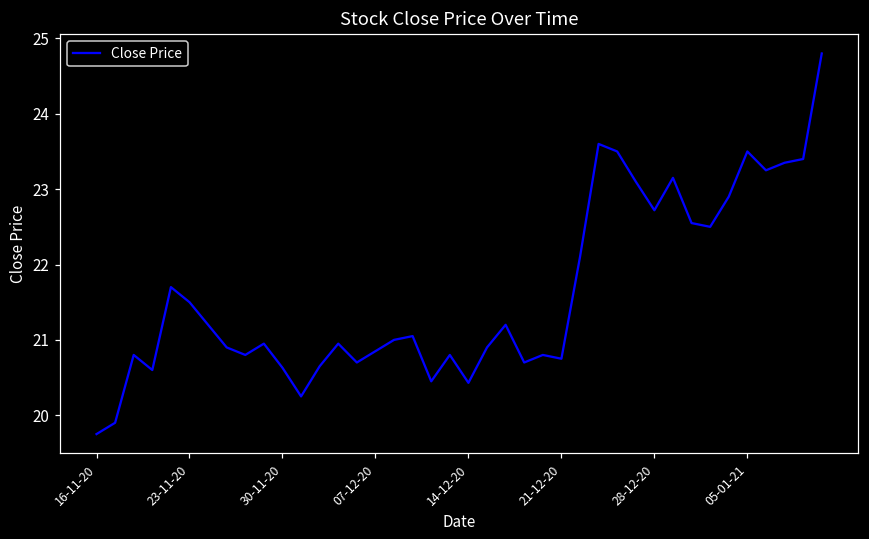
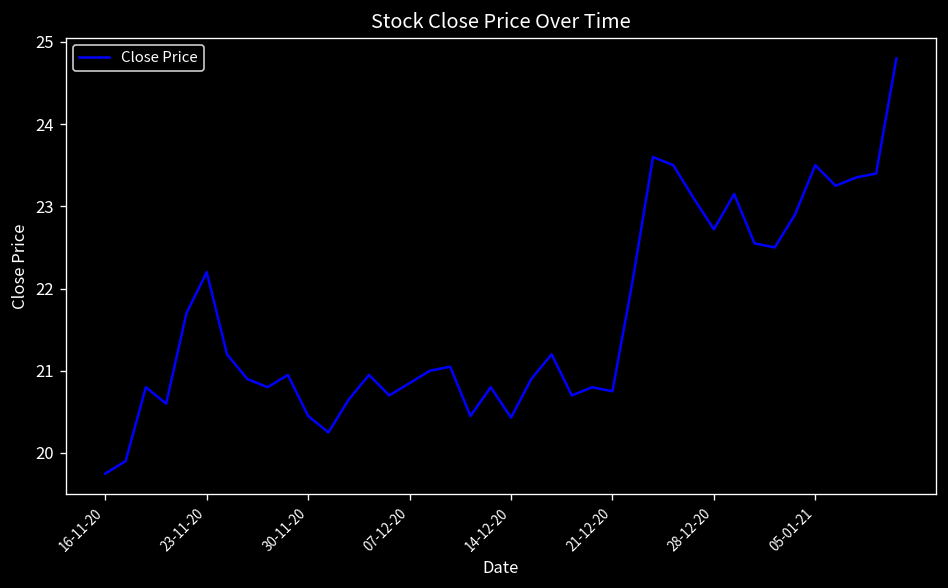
23-11-20: 21.5 -> 22.2
30-11-20: 20.6 -> 20.5
